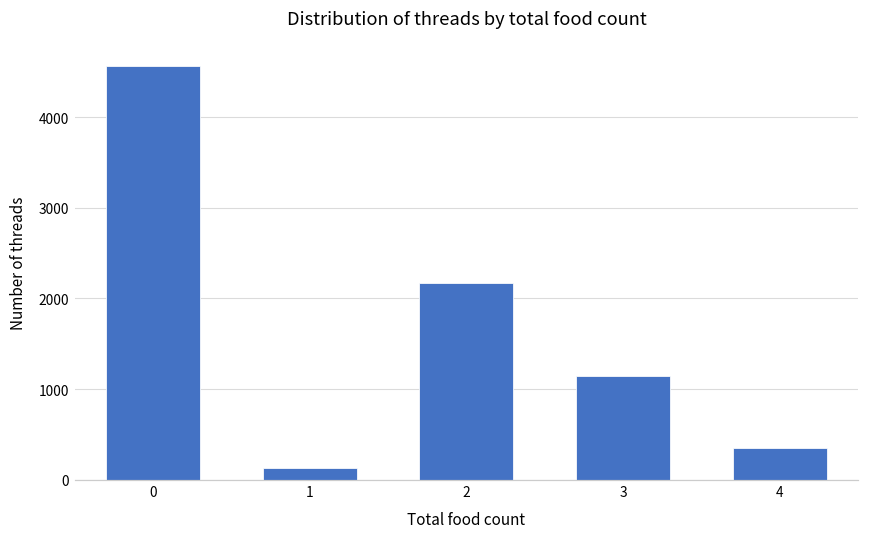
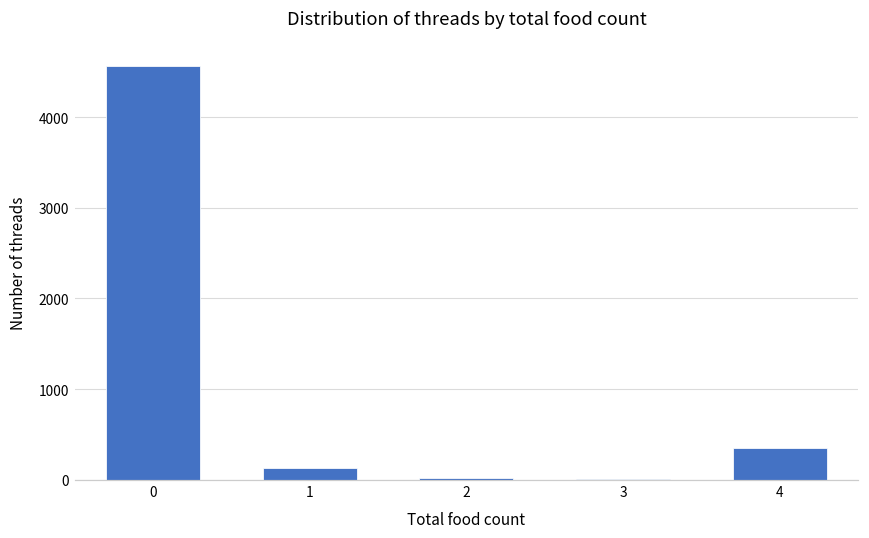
2: 2200 -> 0
3: 1100 -> 0
